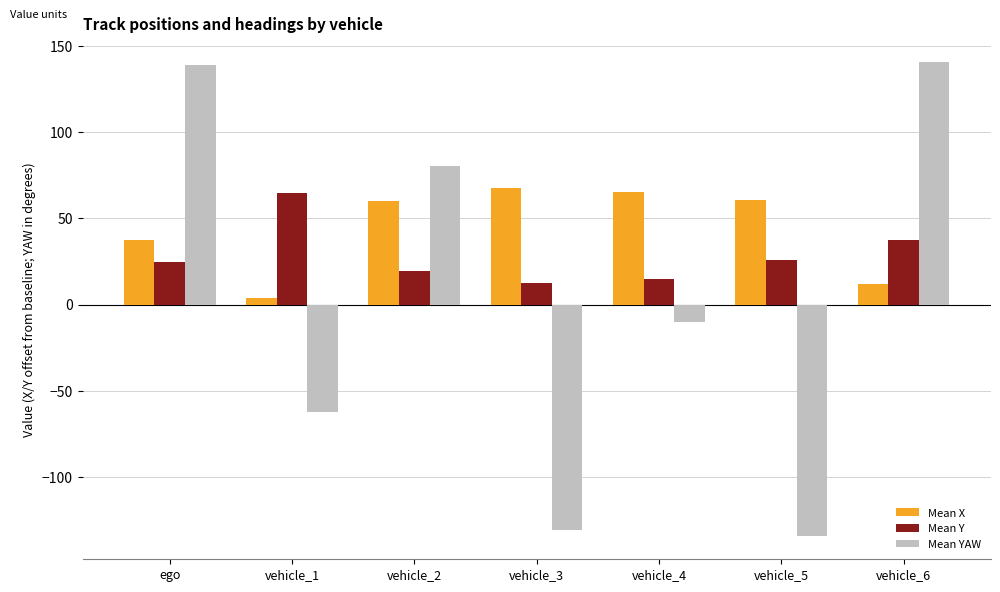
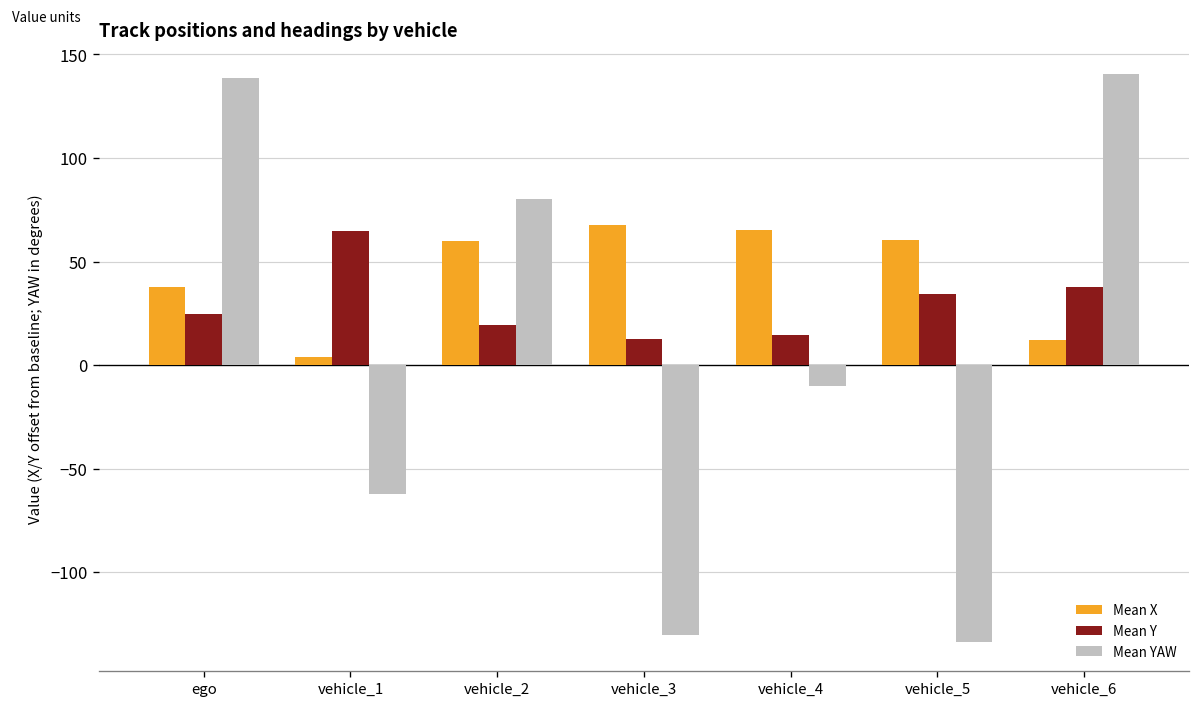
Mean Y, vehicle_5: 26 -> 34
